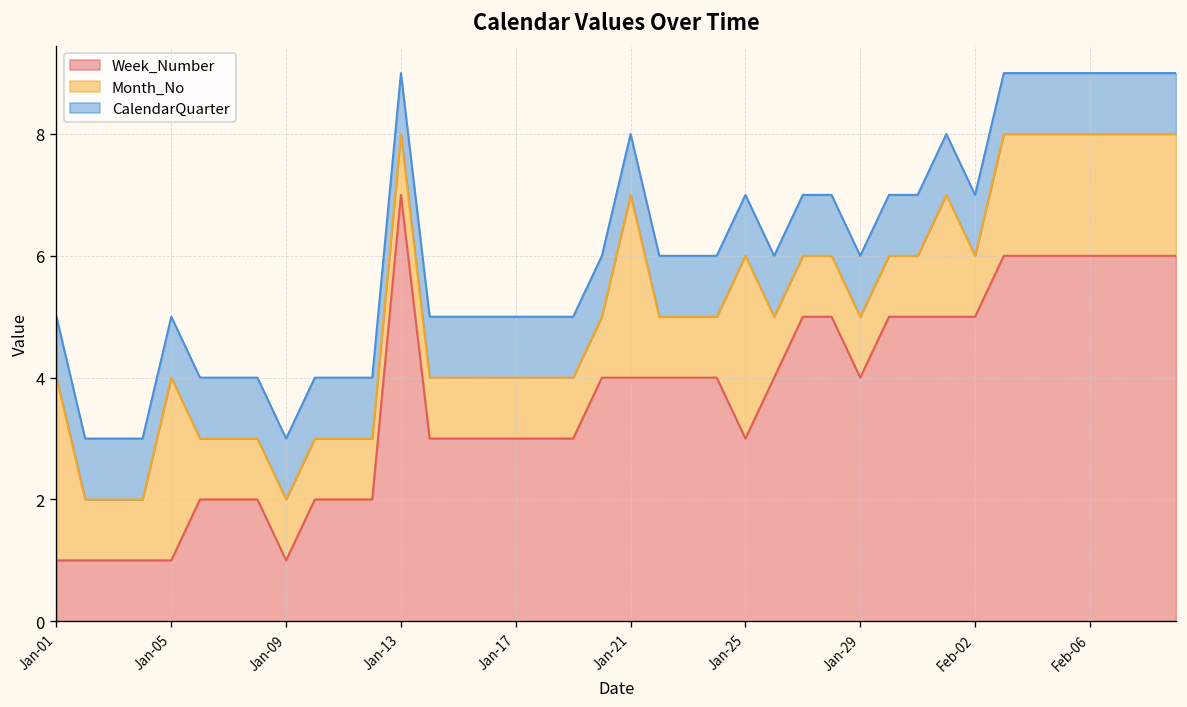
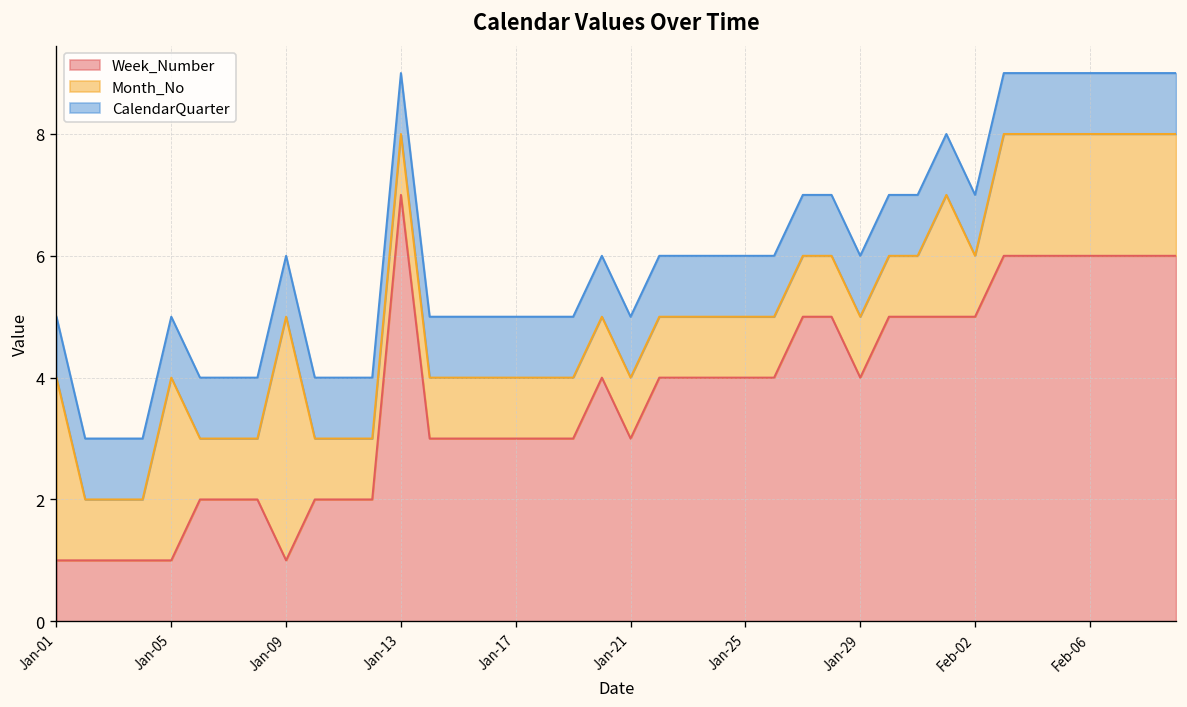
Month_No, Jan-09: 1 -> 4
Week_Number, Jan-21: 4 -> 3
Month_No, Jan-21: 3 -> 1
Week_Number, Jan-25: 3 -> 4
Month_No, Jan-25: 3 -> 1
